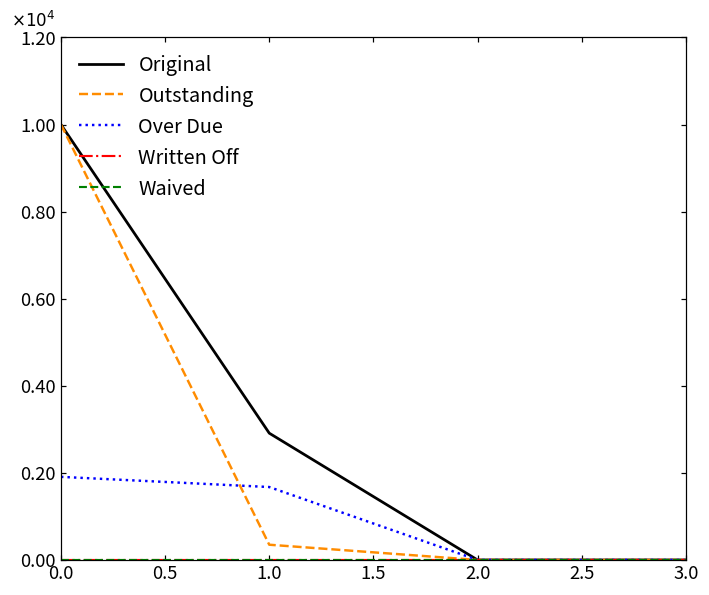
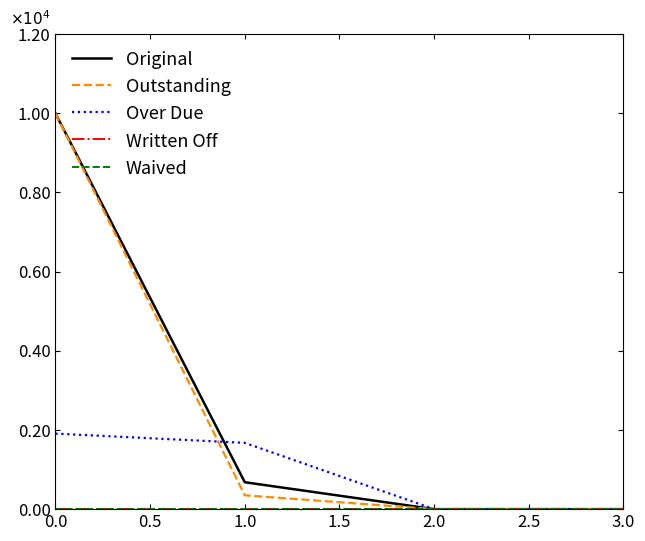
Original, 1.0: 0.29 -> 0.07
